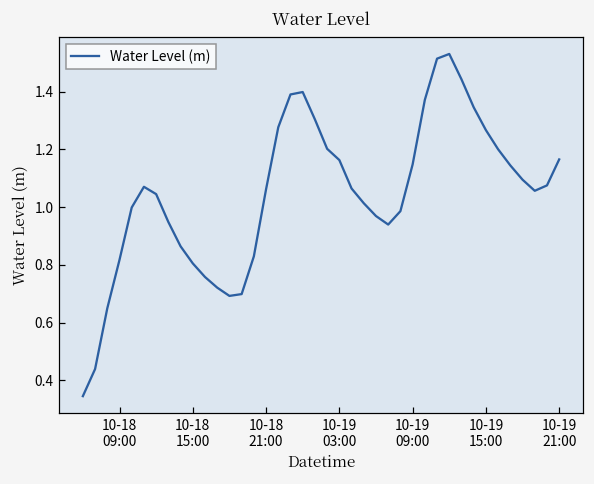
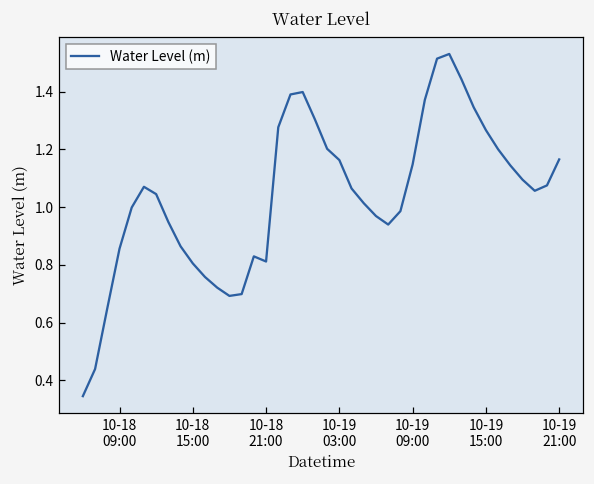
10-18 09:00: 0.82 -> 0.86
10-18 21:00: 1.06 -> 0.81
